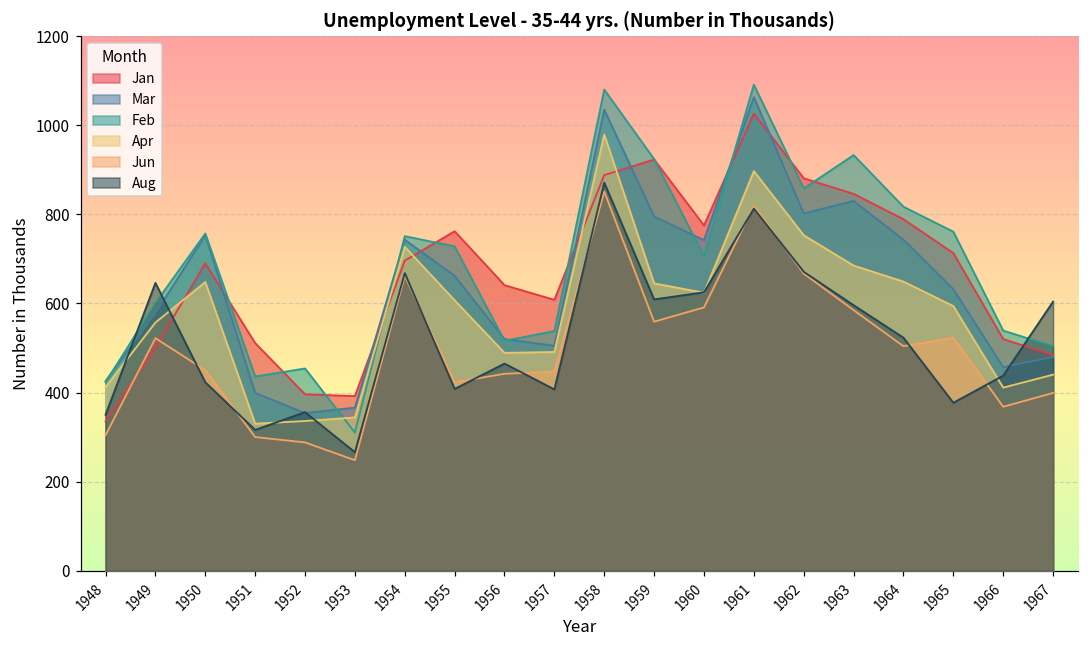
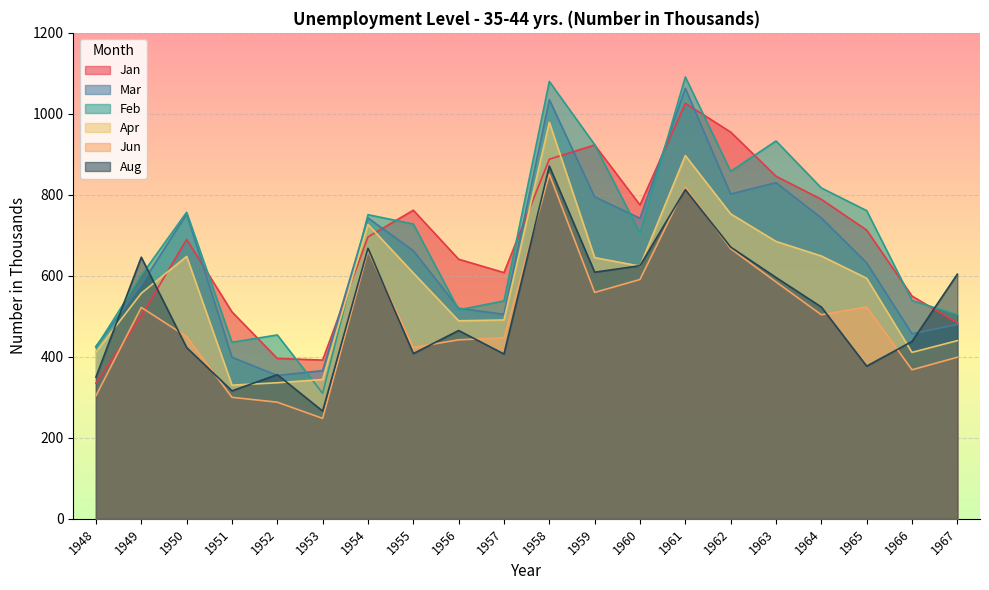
Jan, 1962: 880 -> 960
Jan, 1966: 520 -> 550
